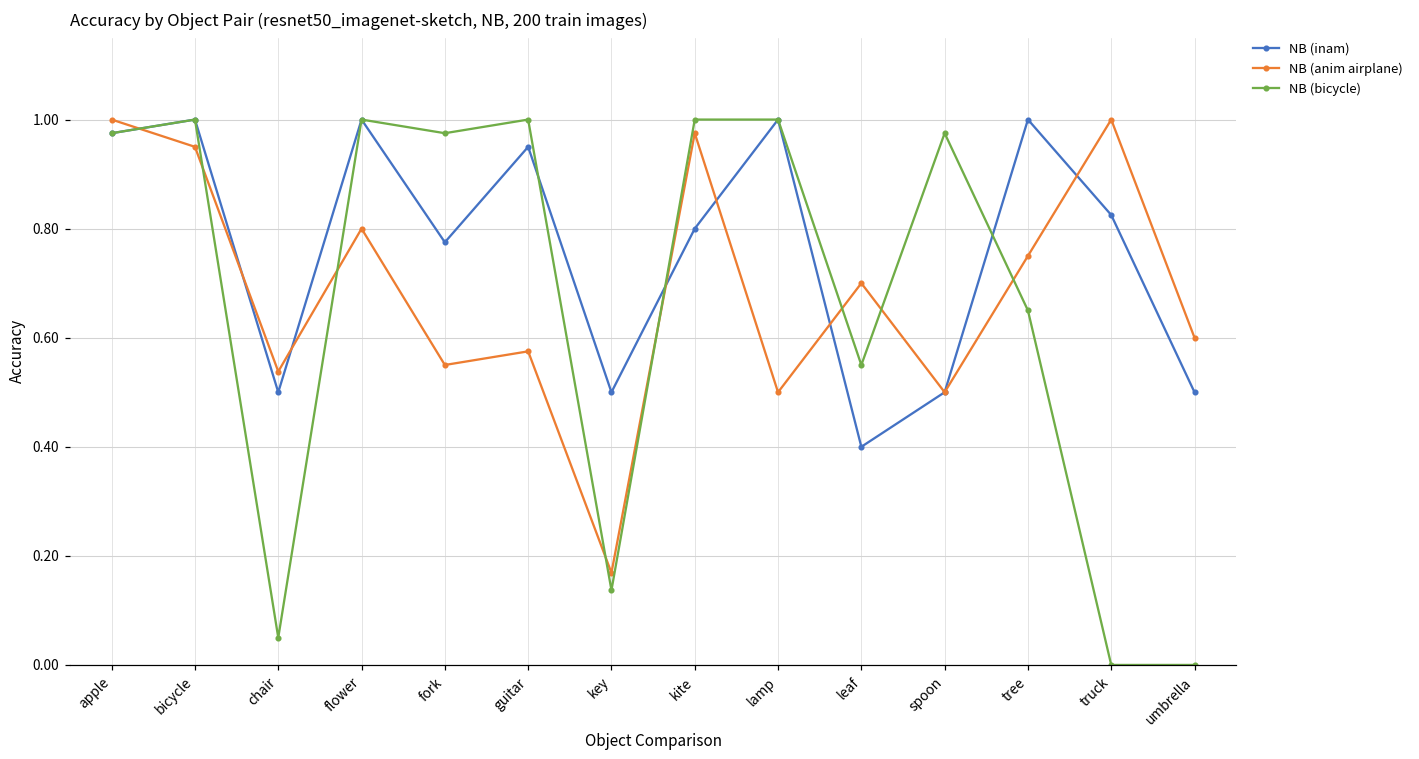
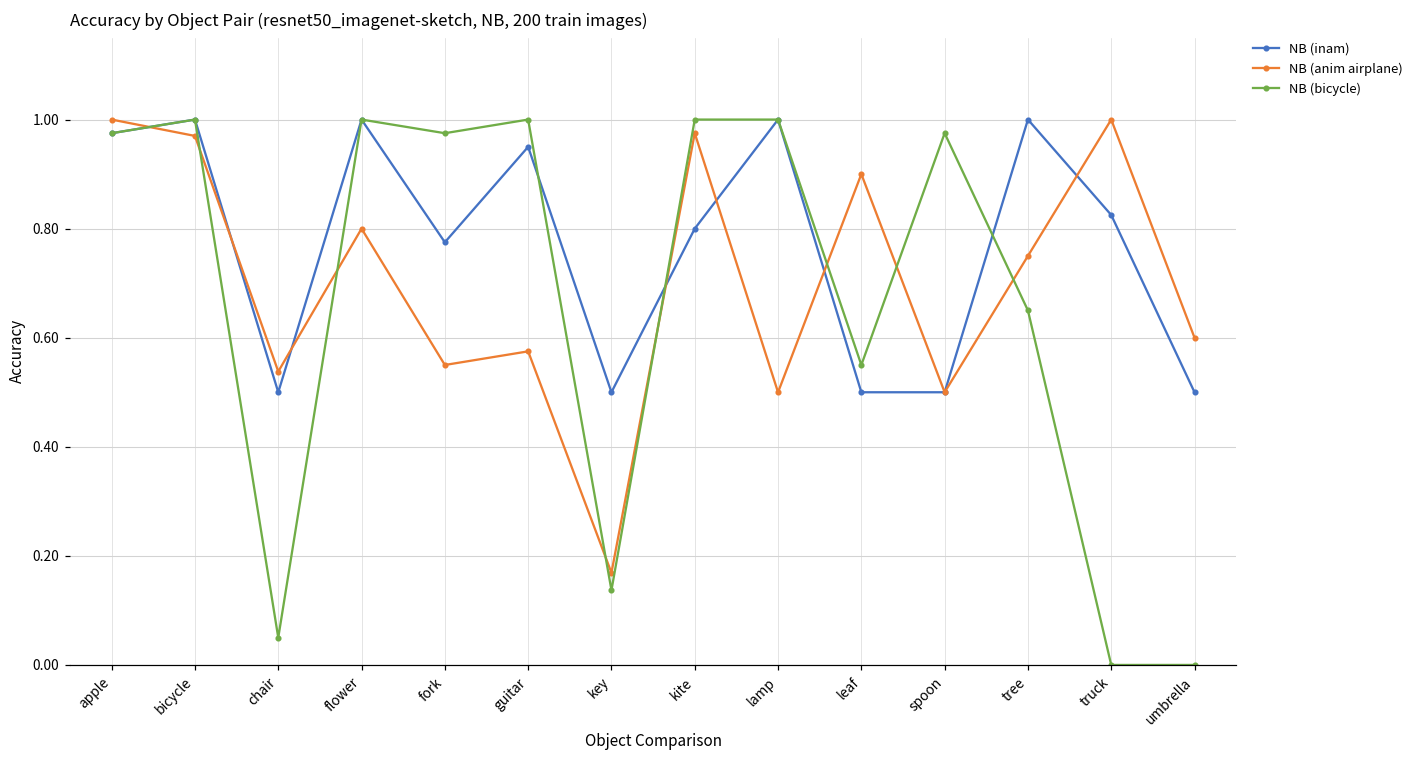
NB (anim airplane), bicycle: 0.95 -> 0.97
NB (inam), leaf: 0.4 -> 0.5
NB (anim airplane), leaf: 0.7 -> 0.9
